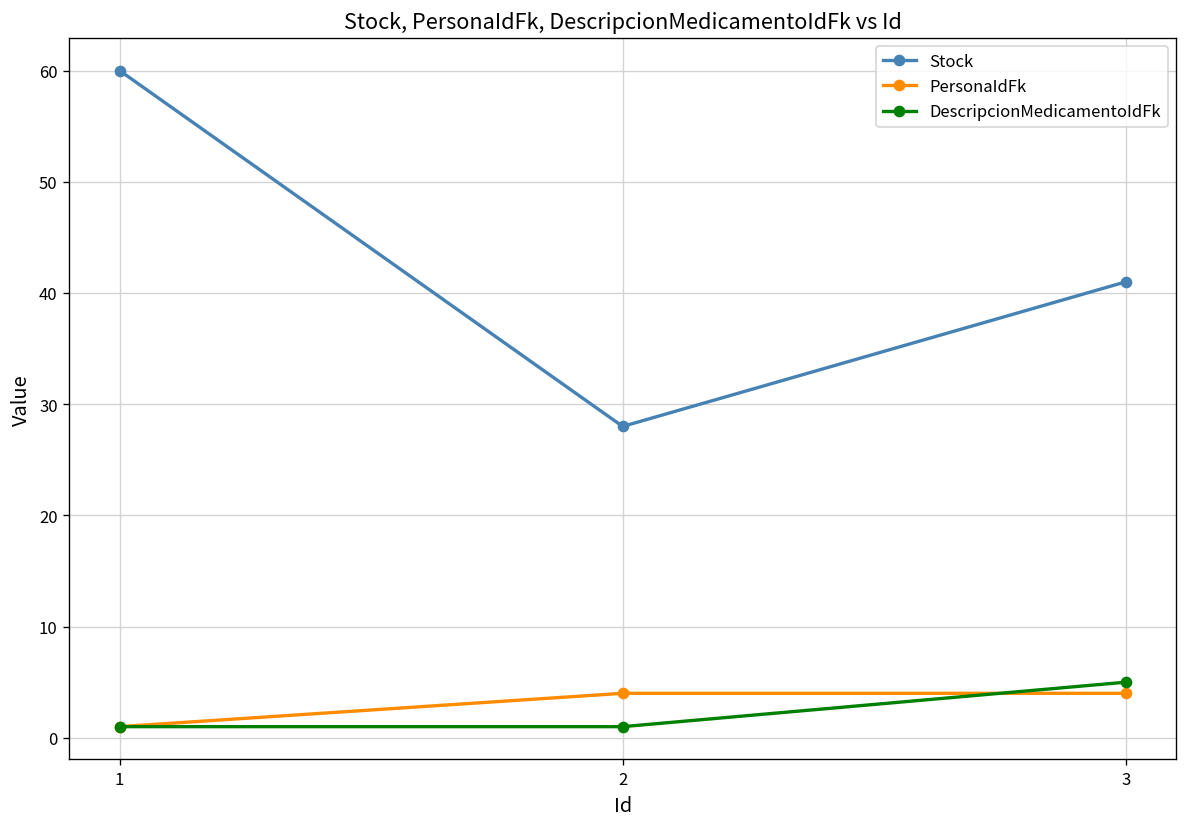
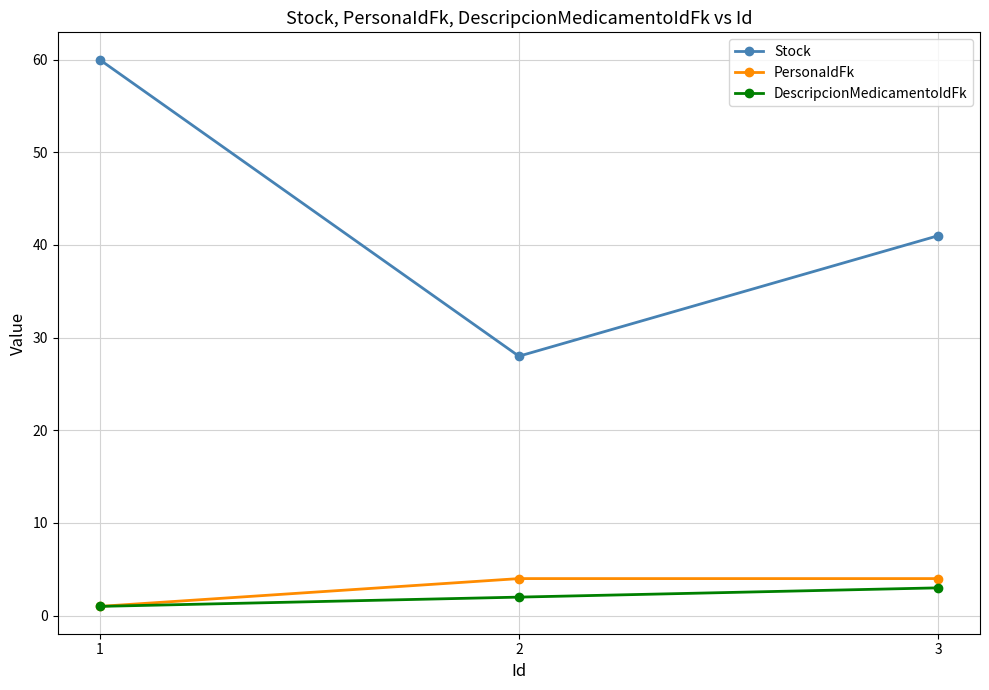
DescripcionMedicamentoIdFk, 2: 1 -> 2
DescripcionMedicamentoIdFk, 3: 5 -> 3
